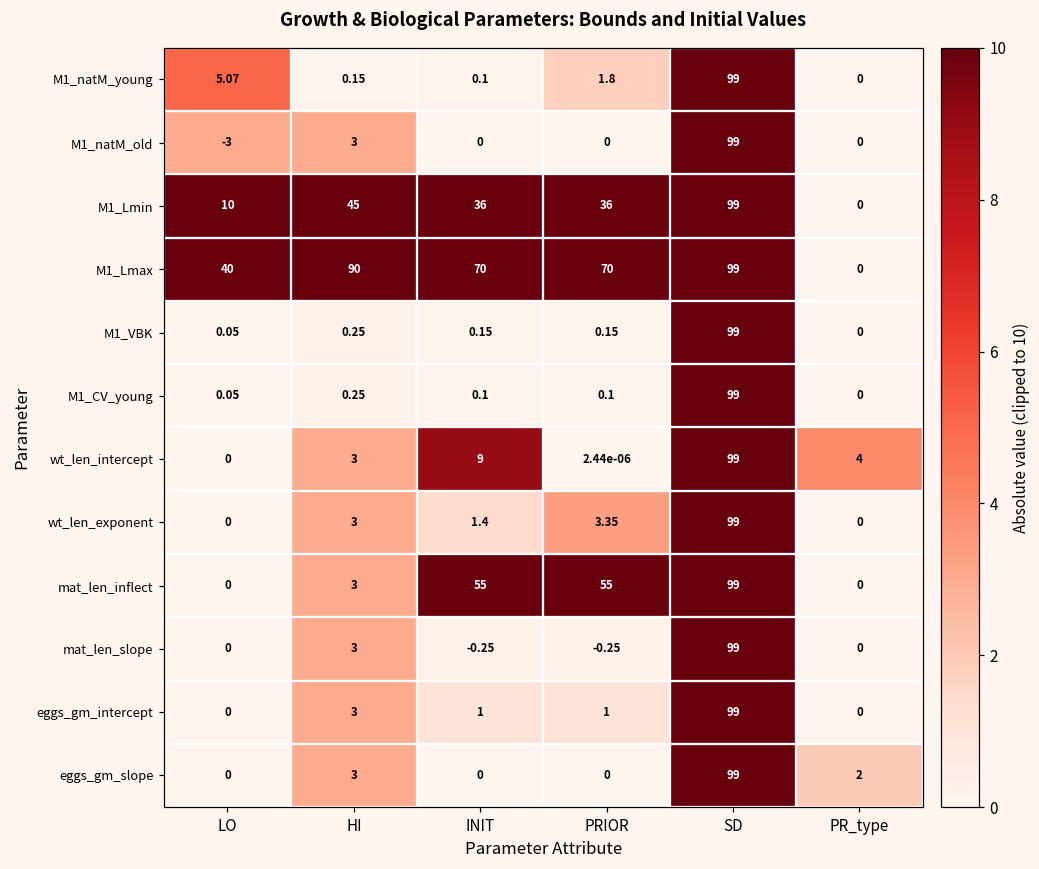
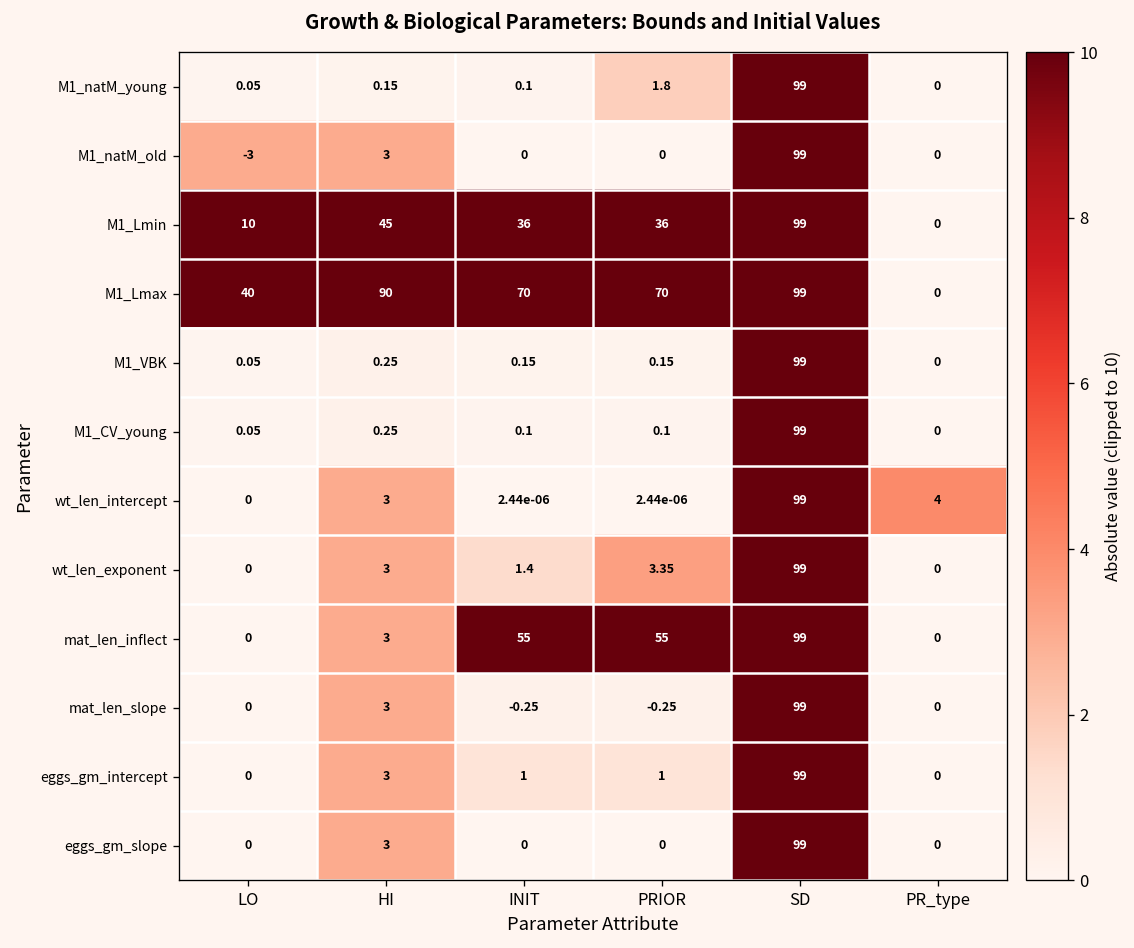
M1_natM_young, LO: 5.07 -> 0.05
wt_len_intercept, INIT: 9 -> 2.44e-06
eggs_gm_slope, PR_type: 2 -> 0
